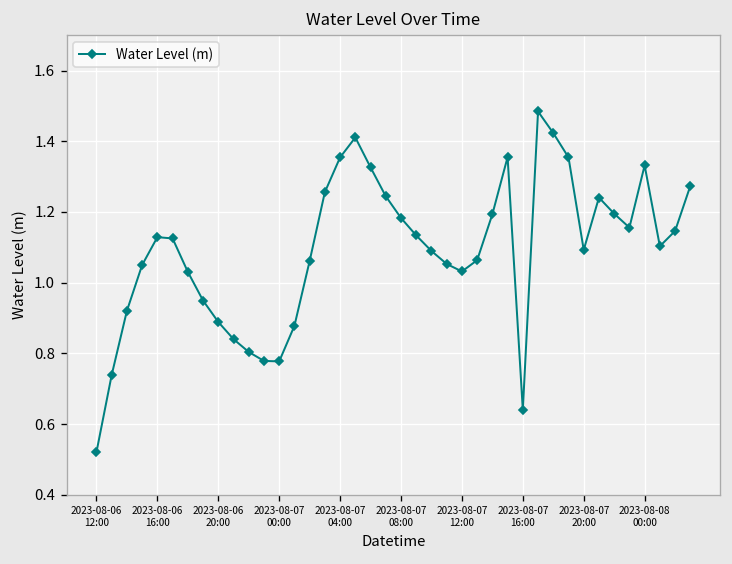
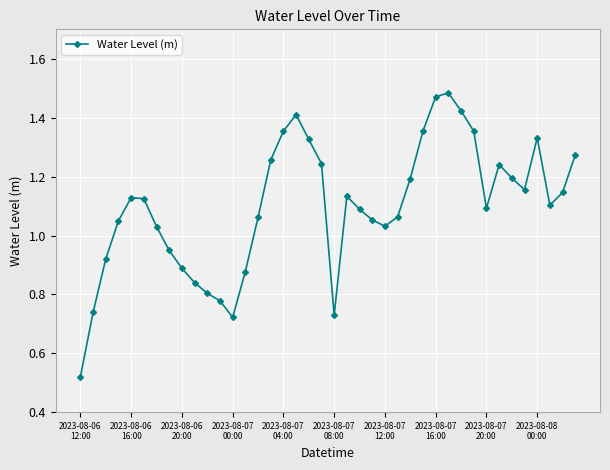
2023-08-07 00:00: 0.78 -> 0.72
2023-08-07 08:00: 1.18 -> 0.73
2023-08-07 16:00: 0.64 -> 1.47
